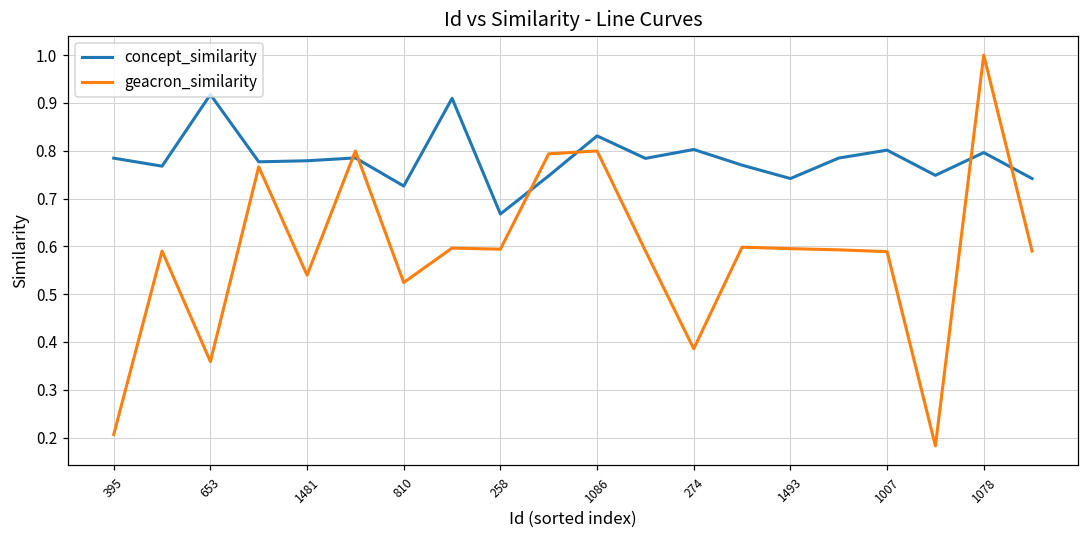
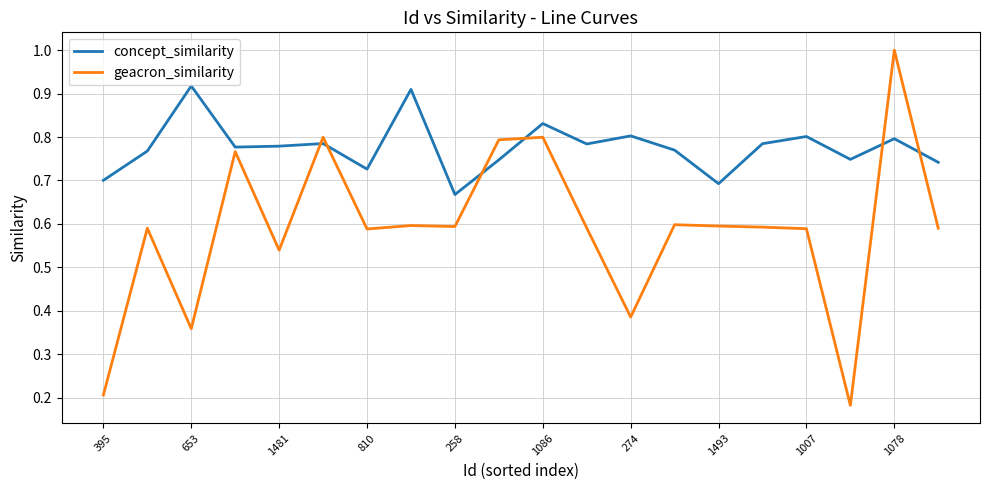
concept_similarity, 395: 0.78 -> 0.70
geacron_similarity, 810: 0.52 -> 0.59
concept_similarity, 1493: 0.74 -> 0.69
